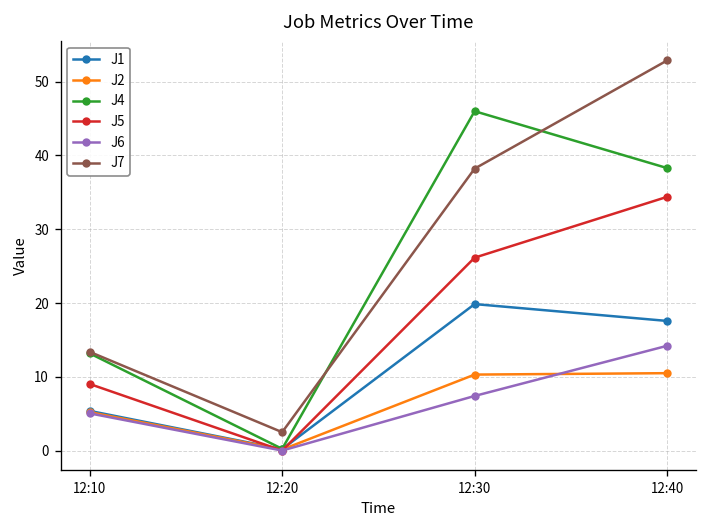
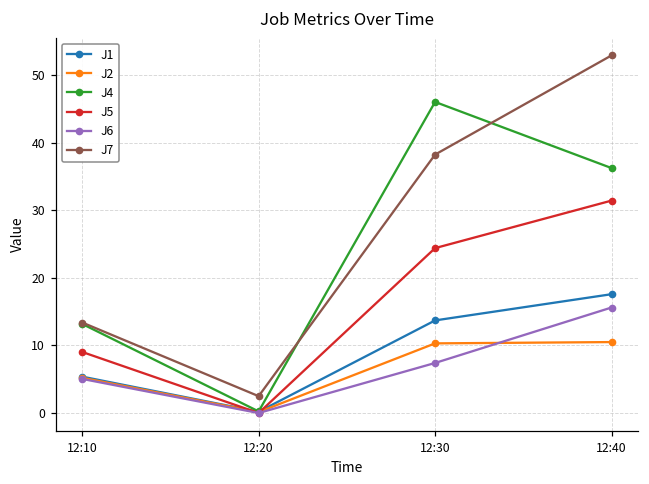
J1, 12:30: 20 -> 14
J5, 12:30: 26 -> 24
J4, 12:40: 38 -> 36
J5, 12:40: 34 -> 31
J6, 12:40: 14 -> 16
